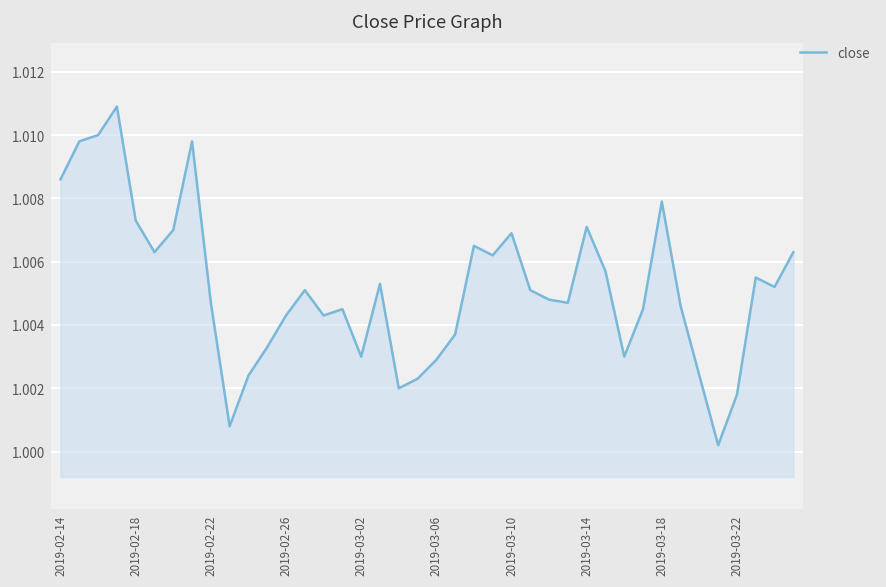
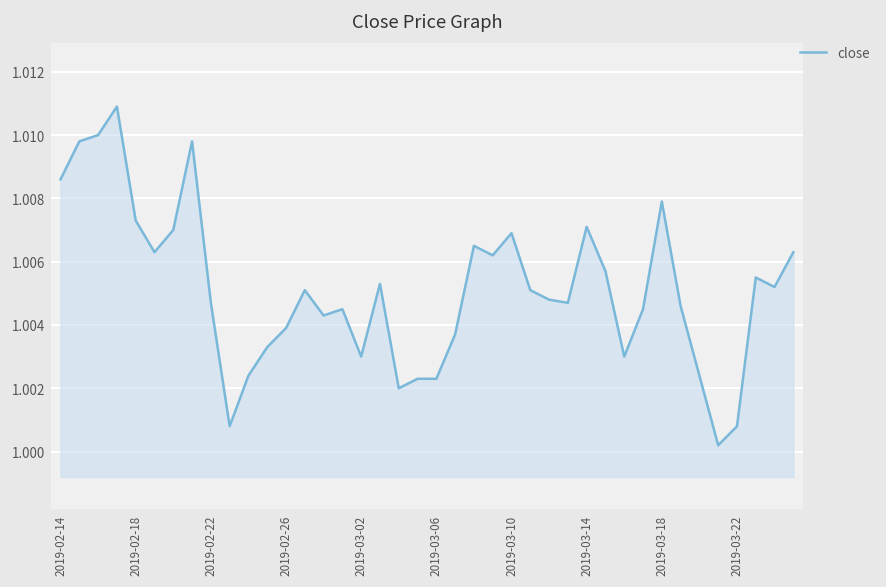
2019-02-26: 1.0043 -> 1.0039
2019-03-06: 1.0029 -> 1.0023
2019-03-22: 1.0018 -> 1.0008
